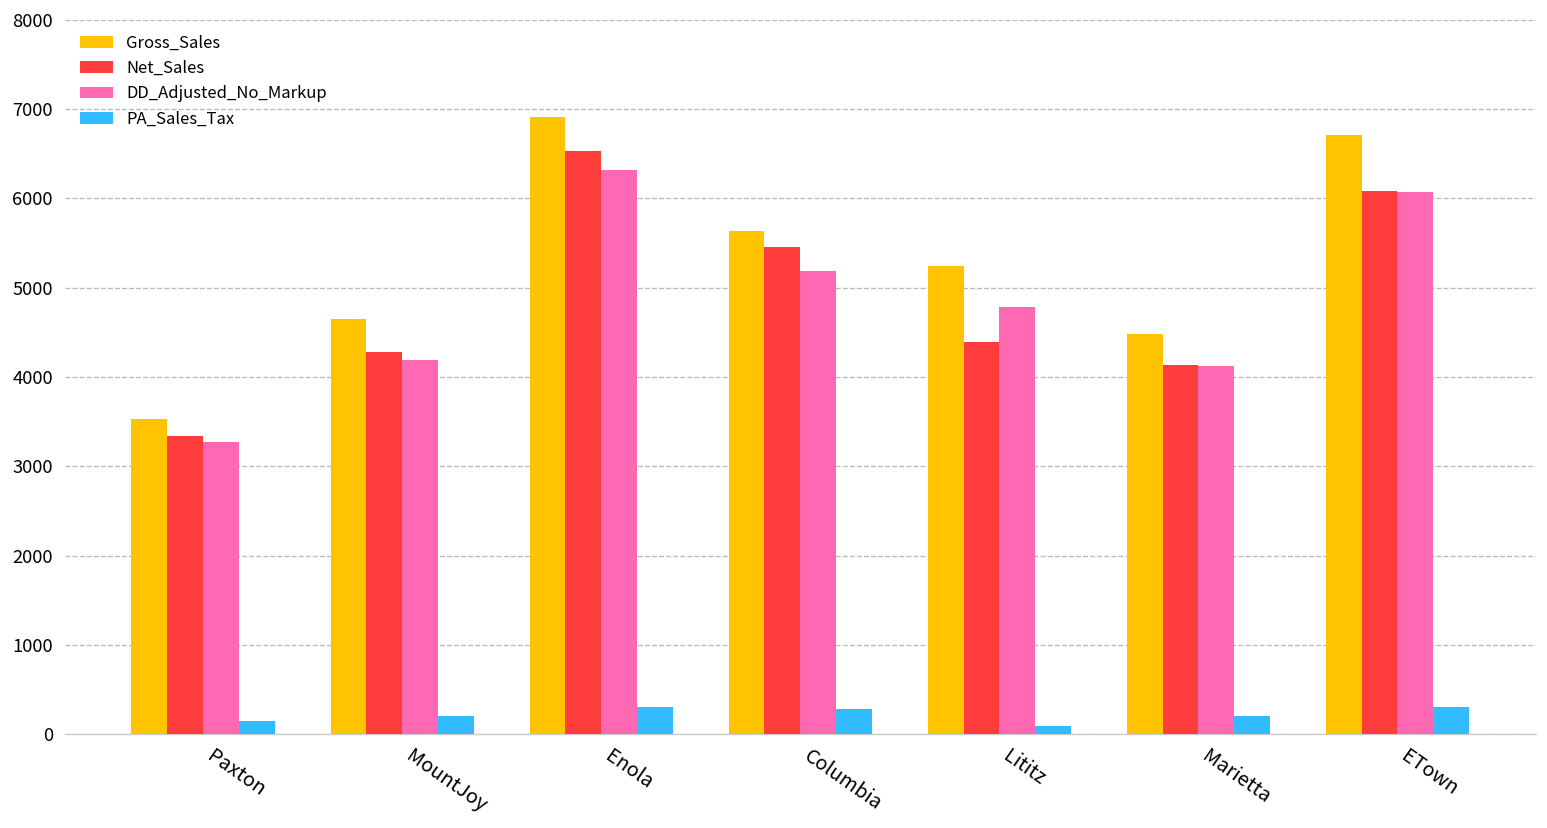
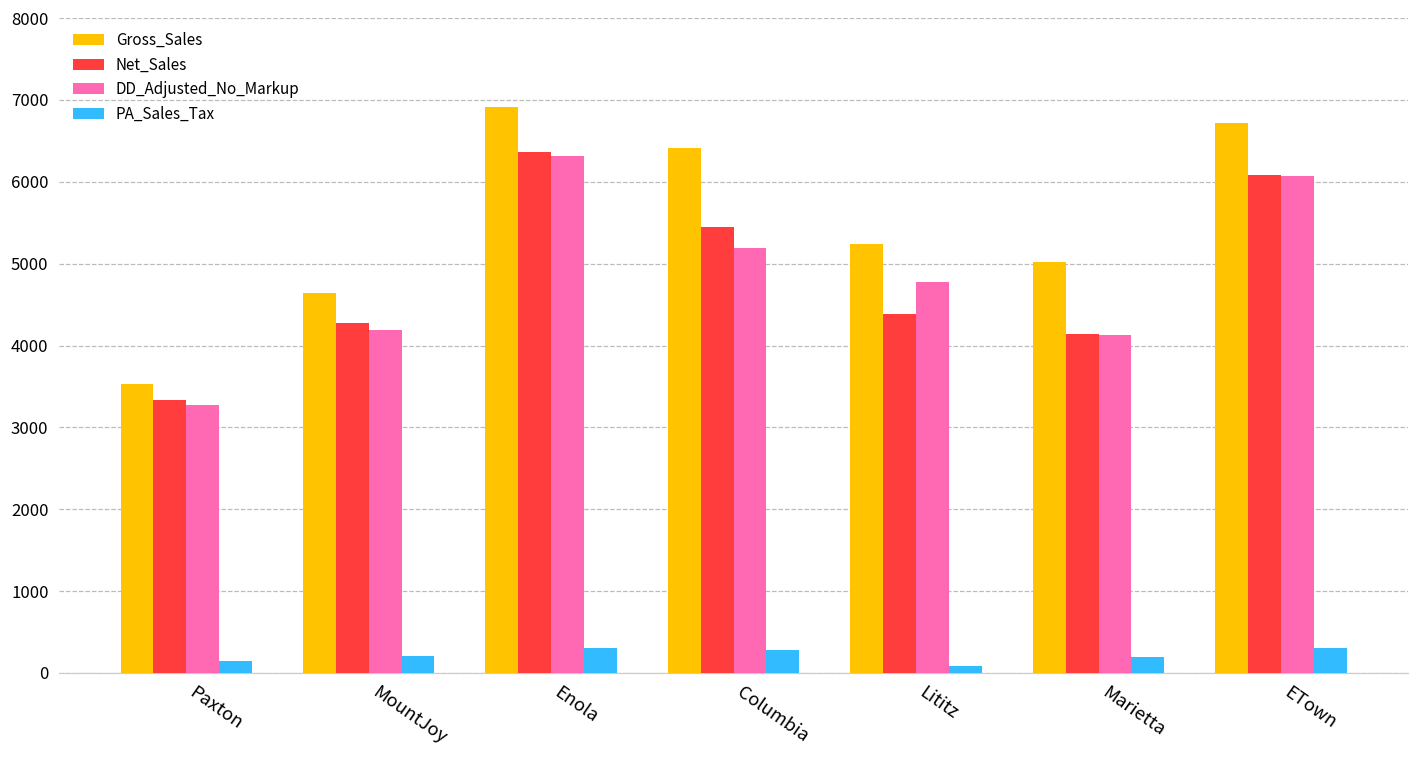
Net_Sales, Enola: 6500 -> 6400
Gross_Sales, Columbia: 5600 -> 6400
Gross_Sales, Marietta: 4500 -> 5000
